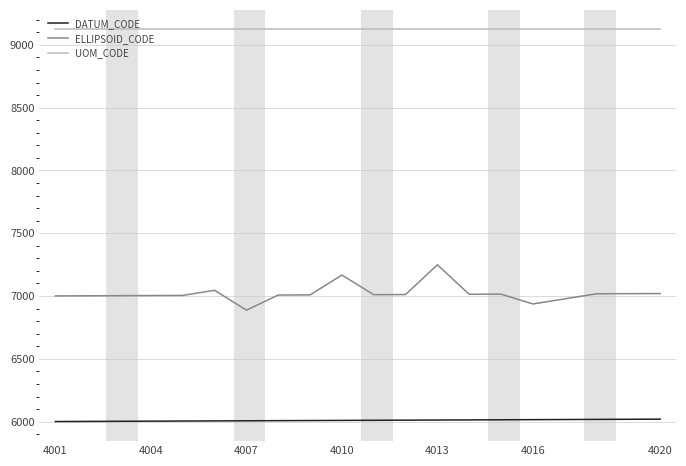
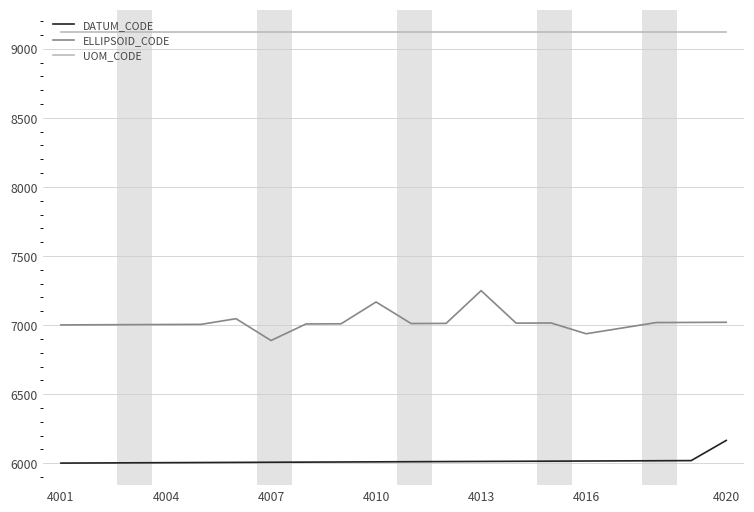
DATUM_CODE, 4020: 6020 -> 6170
